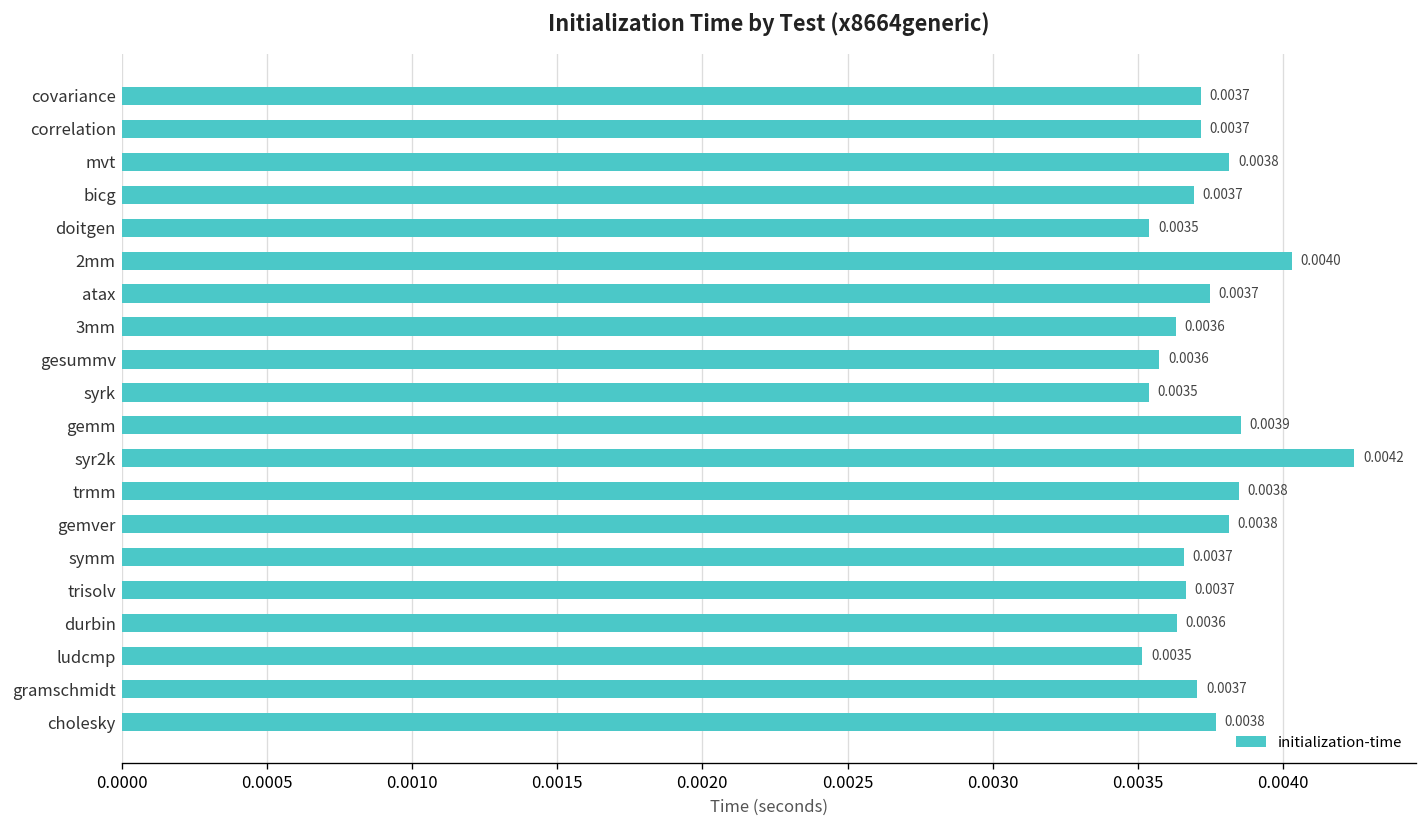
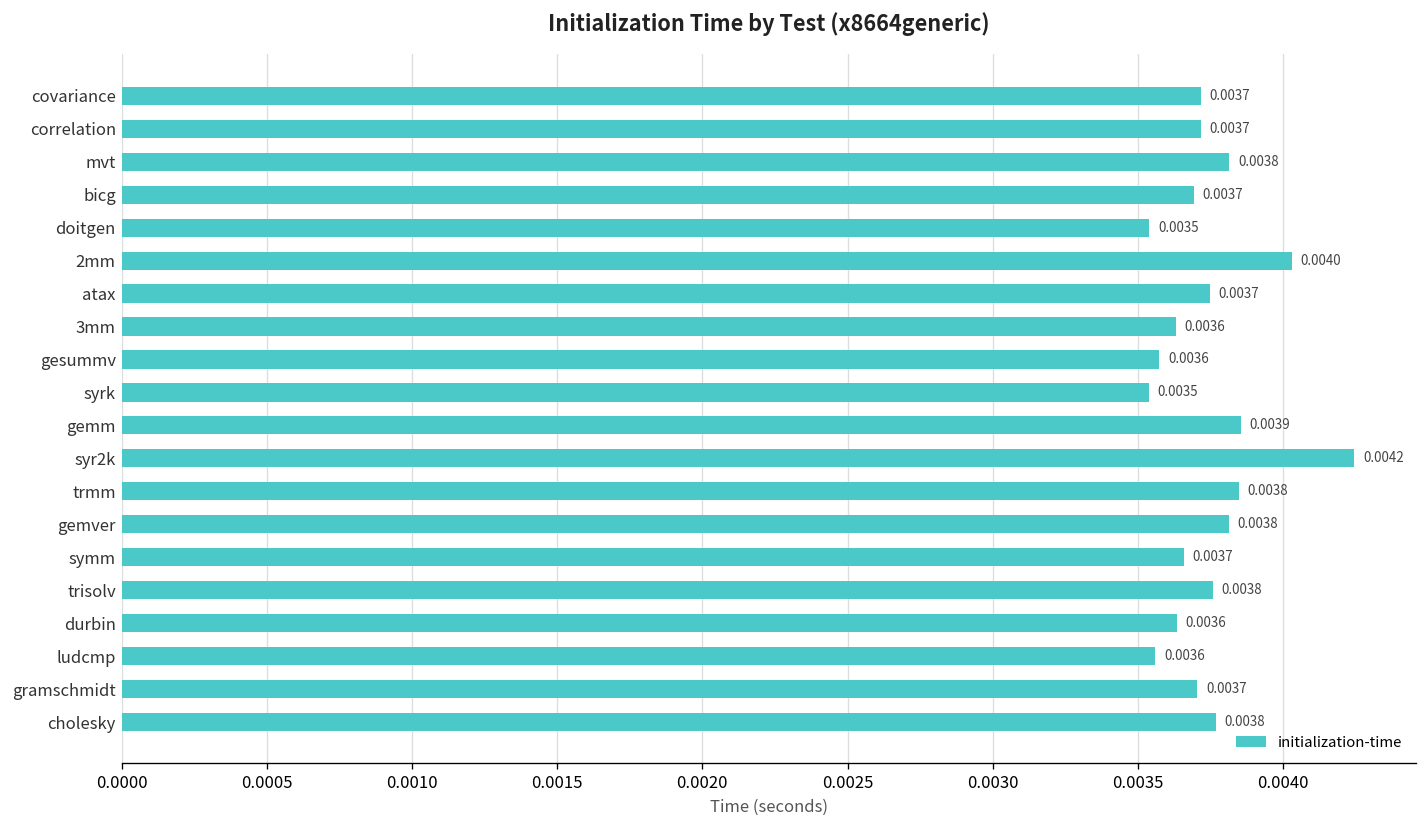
trisolv: 0.0037 -> 0.0038
ludcmp: 0.0035 -> 0.0036
